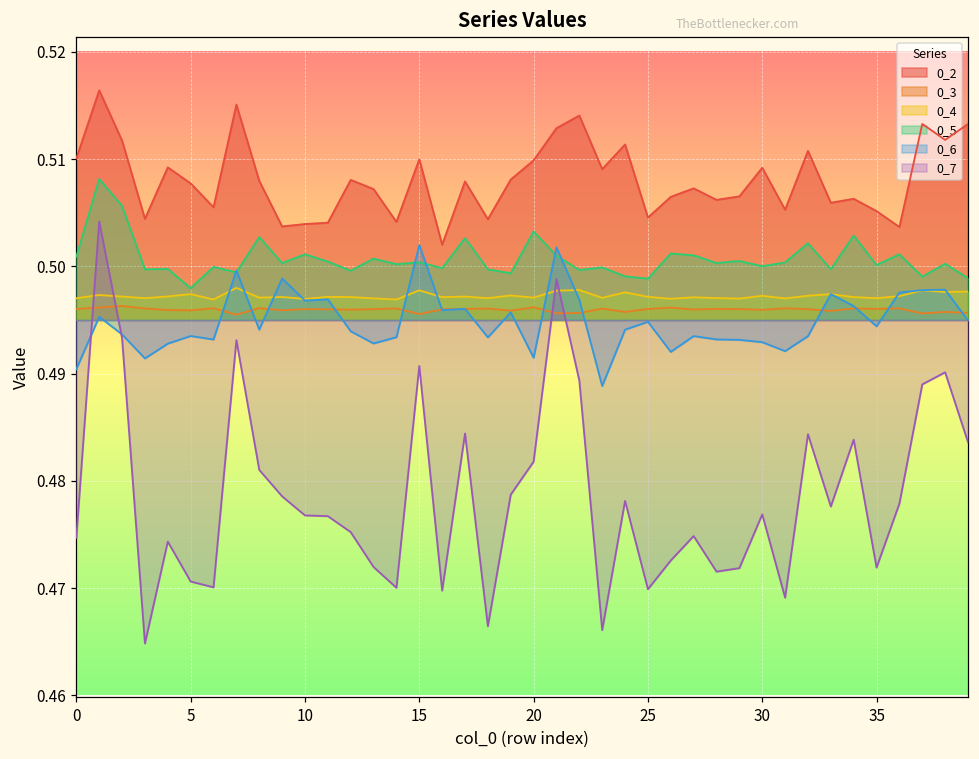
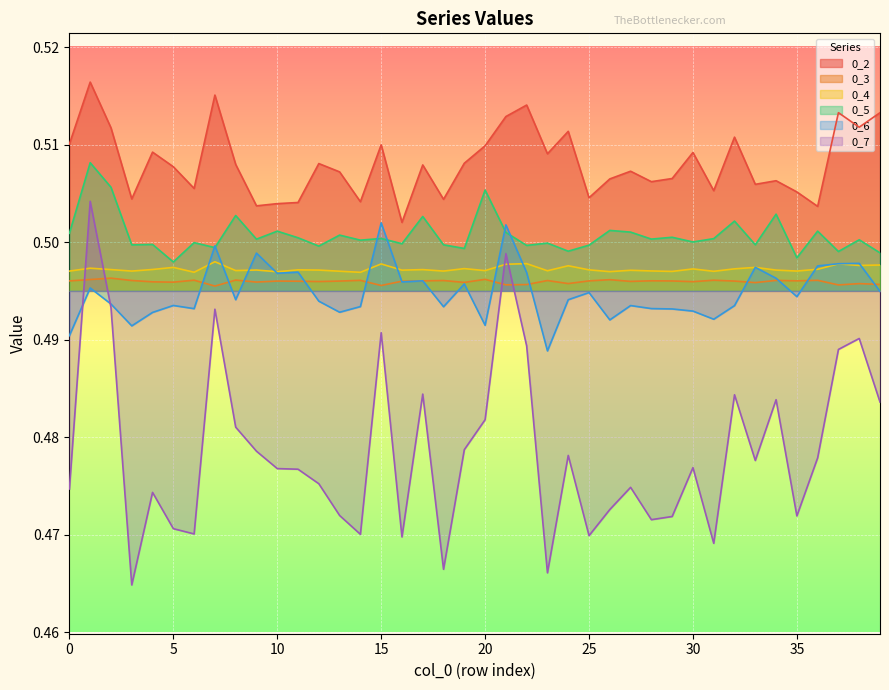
0_5, 20: 0.503 -> 0.505
0_5, 25: 0.499 -> 0.500
0_5, 35: 0.500 -> 0.498
